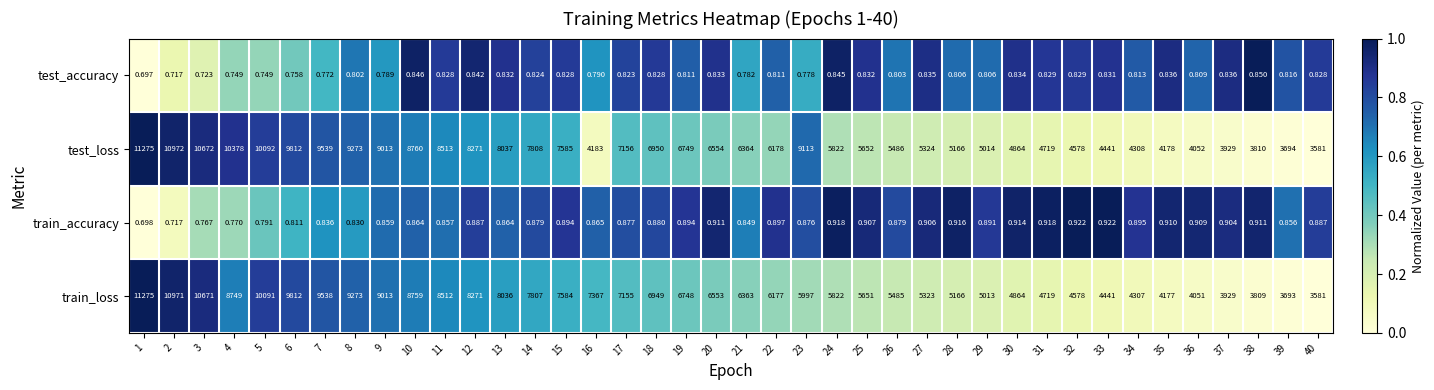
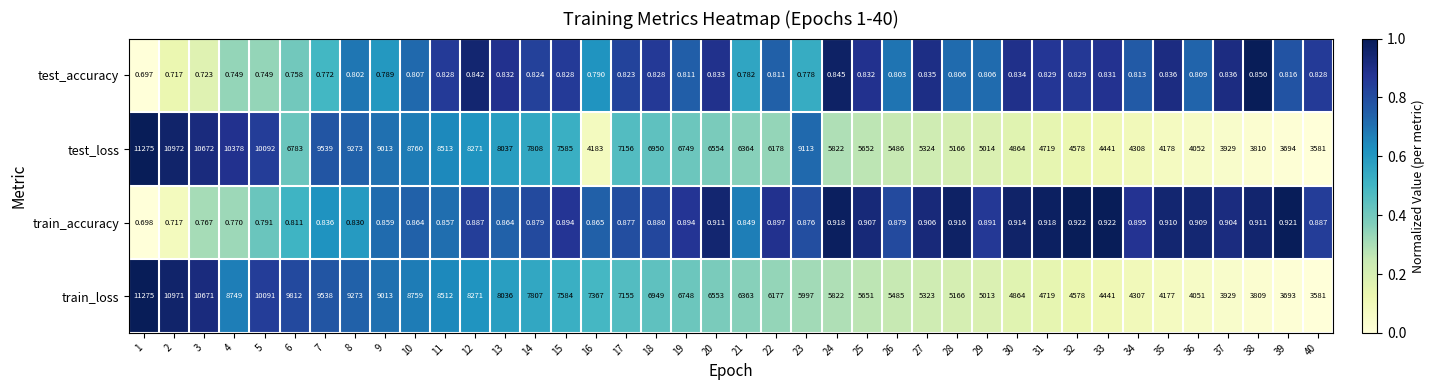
test_accuracy, 10: 0.846 -> 0.807
test_loss, 6: 9812 -> 6783
train_accuracy, 39: 0.856 -> 0.921
